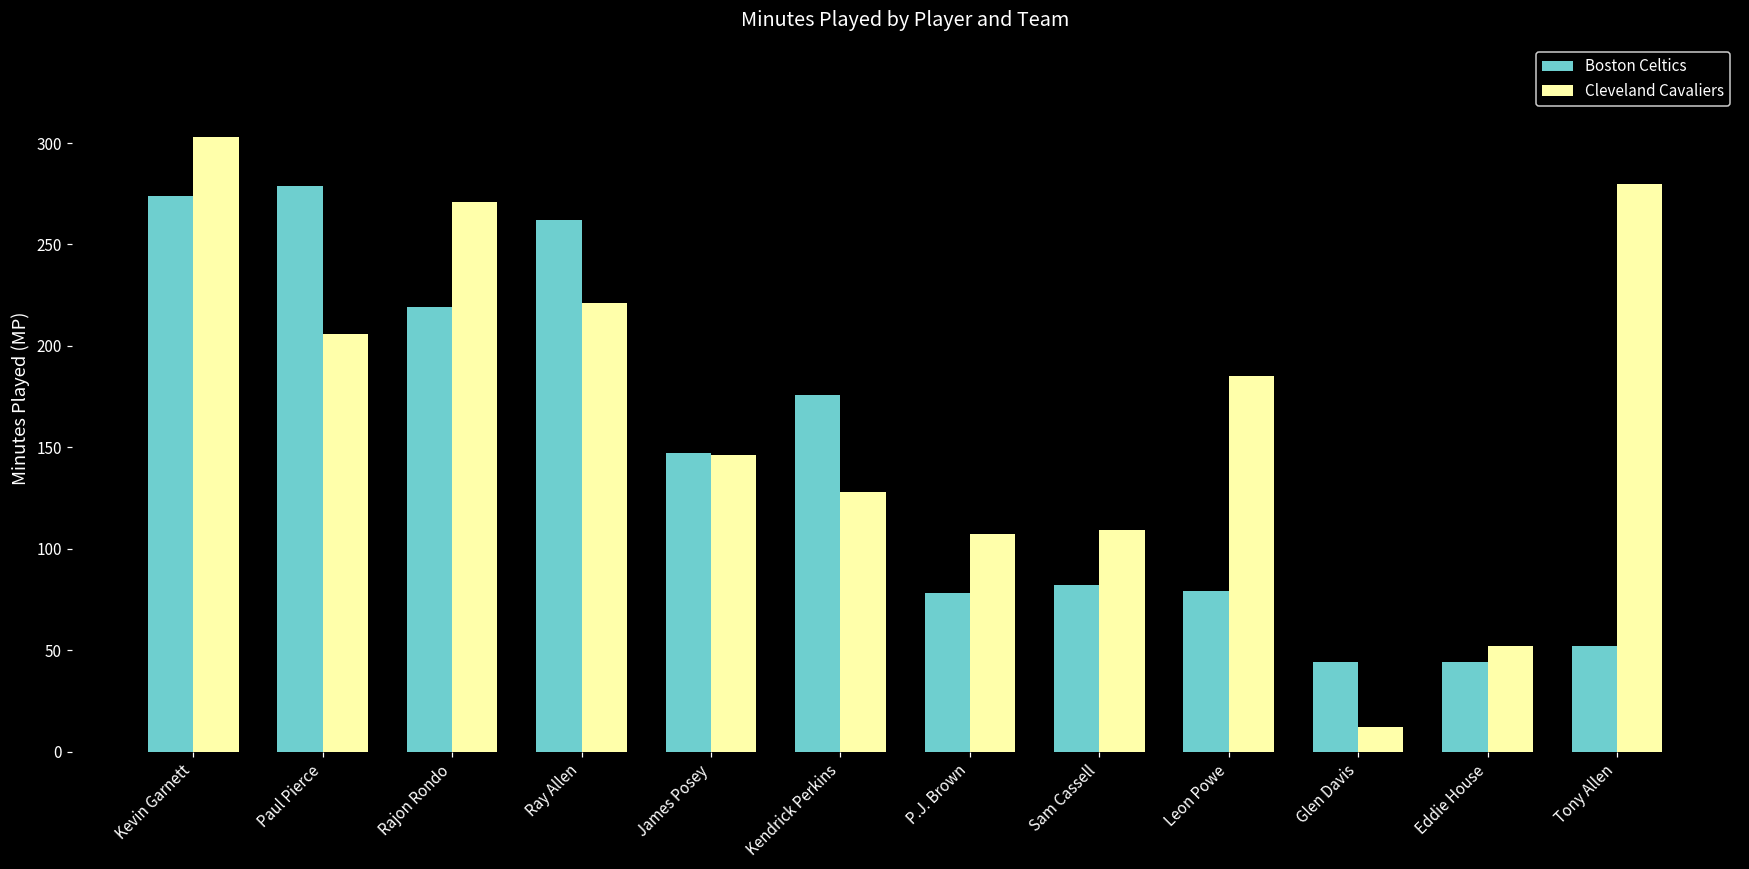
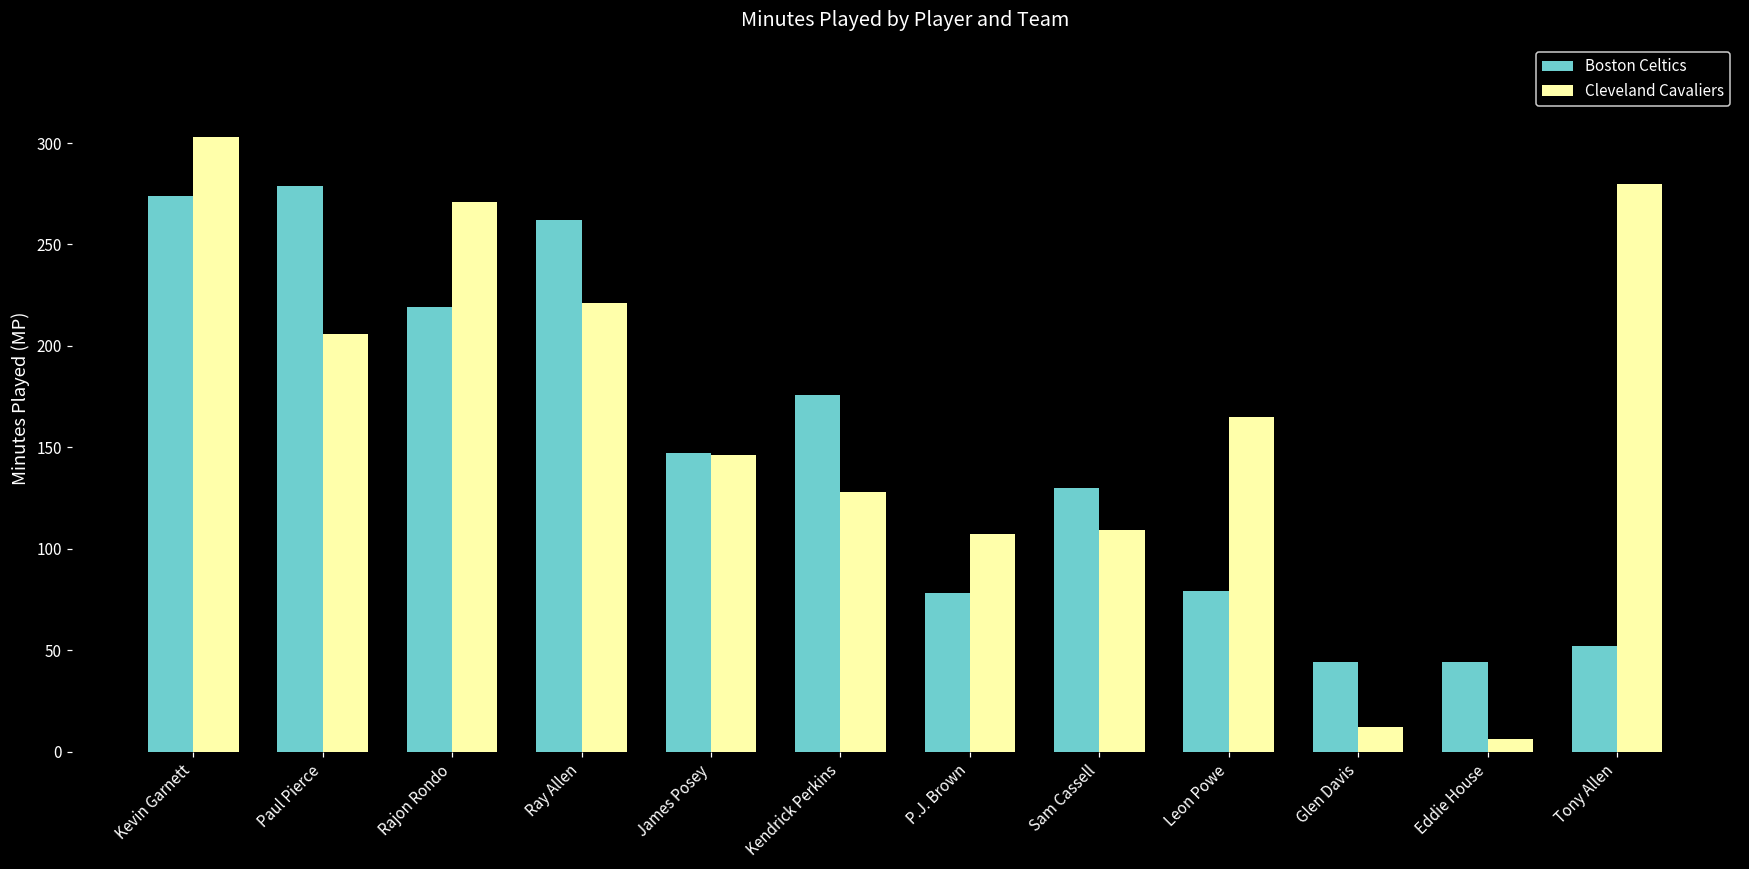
Boston Celtics, Sam Cassell: 82 -> 130
Cleveland Cavaliers, Leon Powe: 185 -> 165
Cleveland Cavaliers, Eddie House: 52 -> 6
